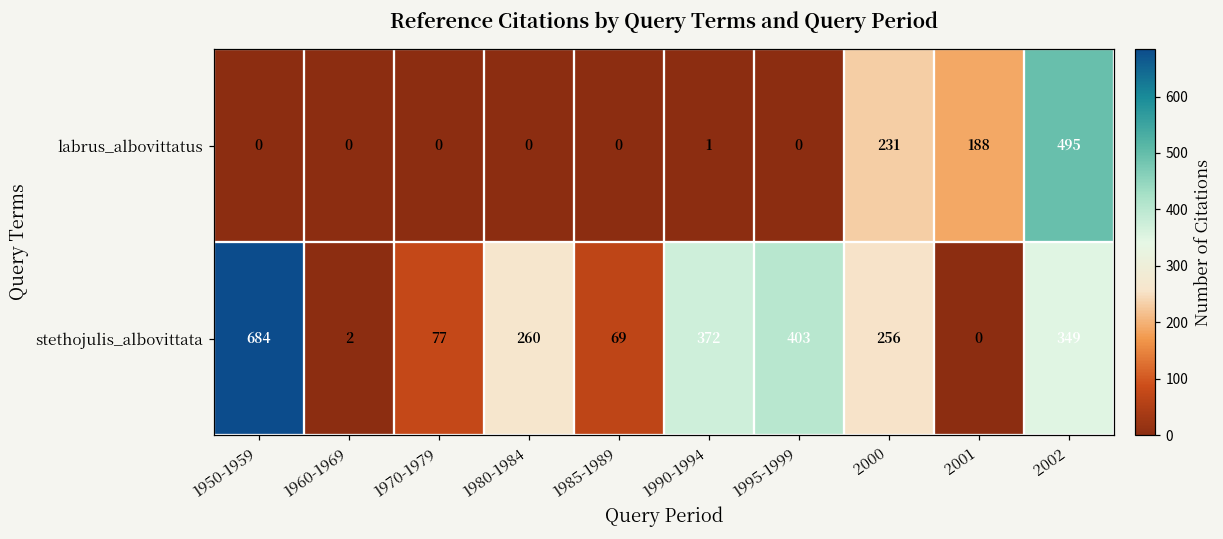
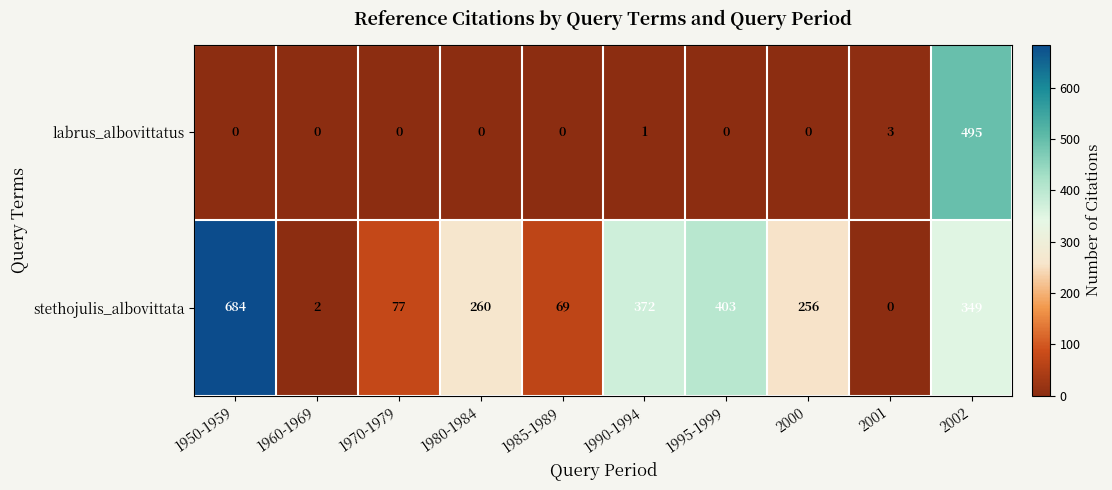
labrus_albovittatus, 2000: 231 -> 0
labrus_albovittatus, 2001: 188 -> 3
